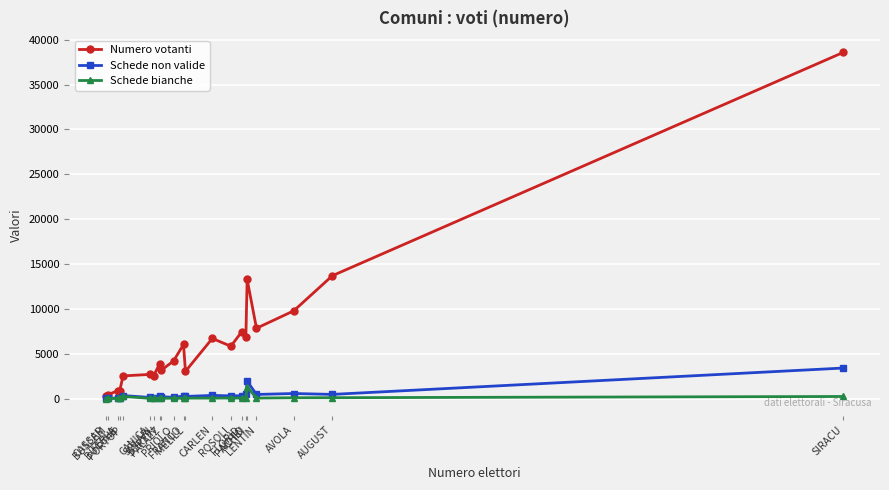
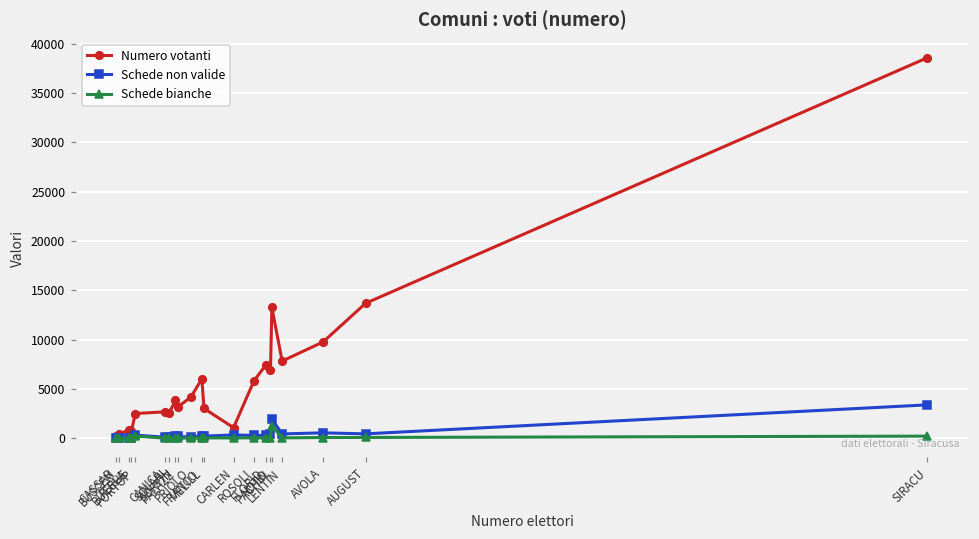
Numero votanti, CARLEN: 7000 -> 1000
